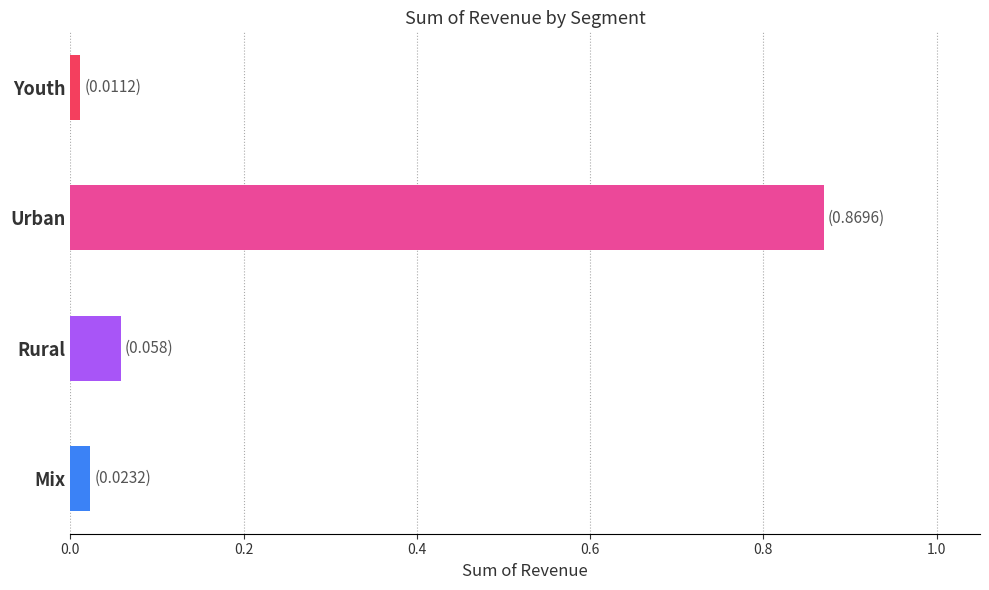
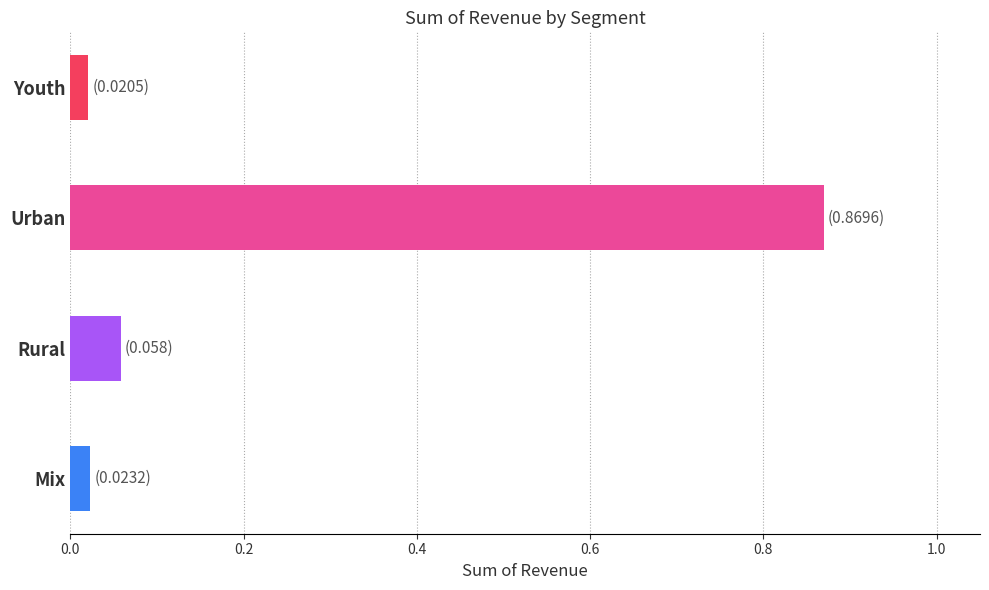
Youth: (0.0112) -> (0.0205)
